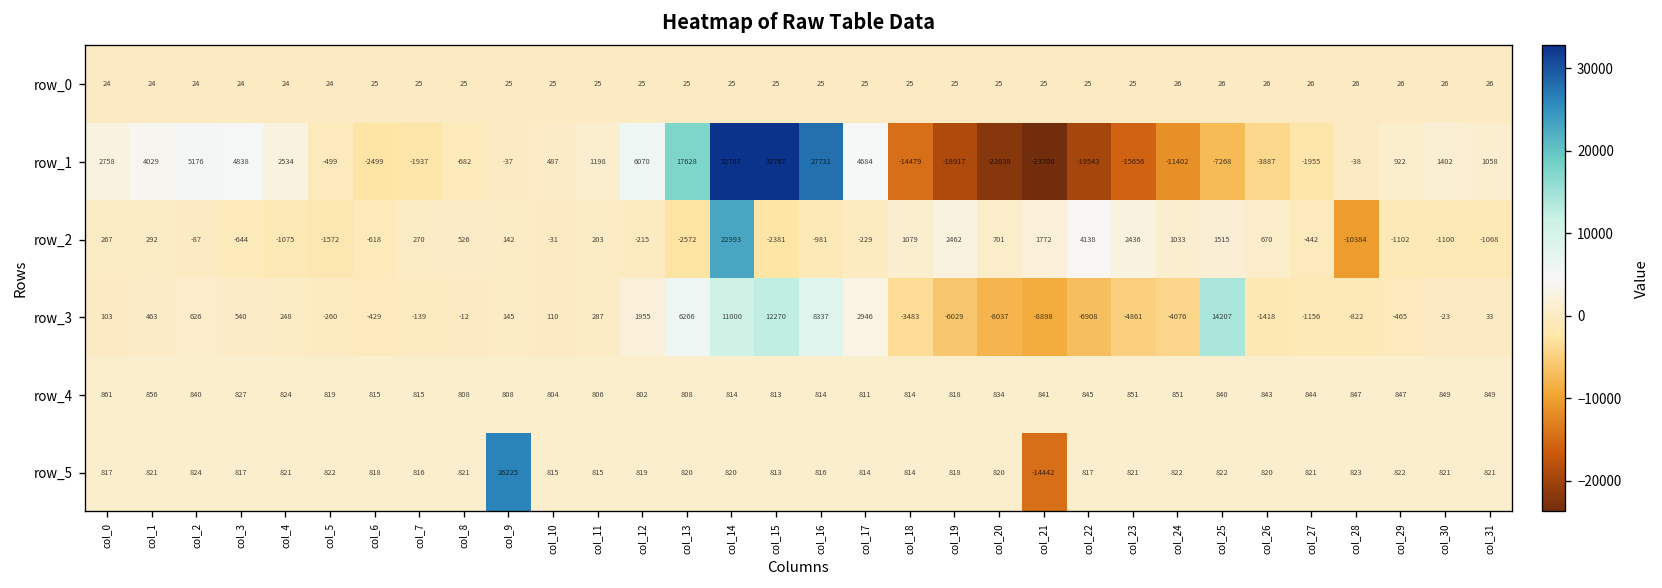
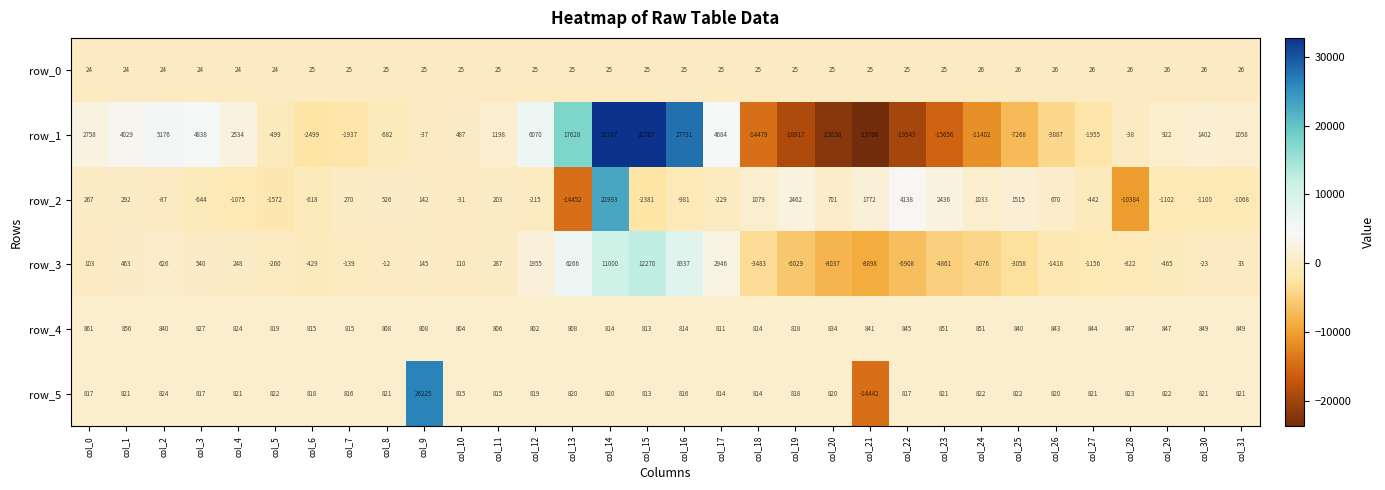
row_2, col_13: -2572 -> -14452
row_3, col_25: 14207 -> -3058
